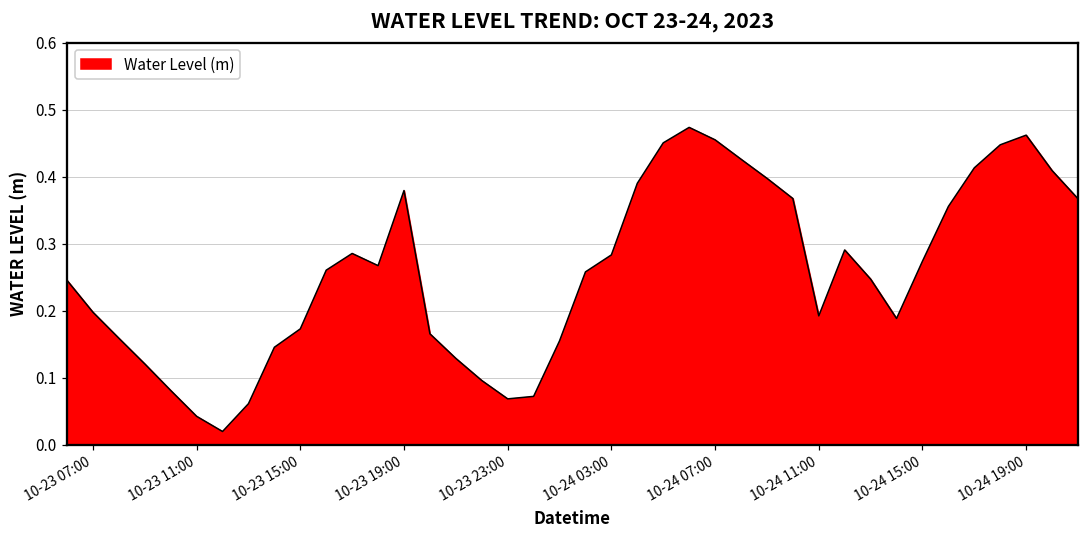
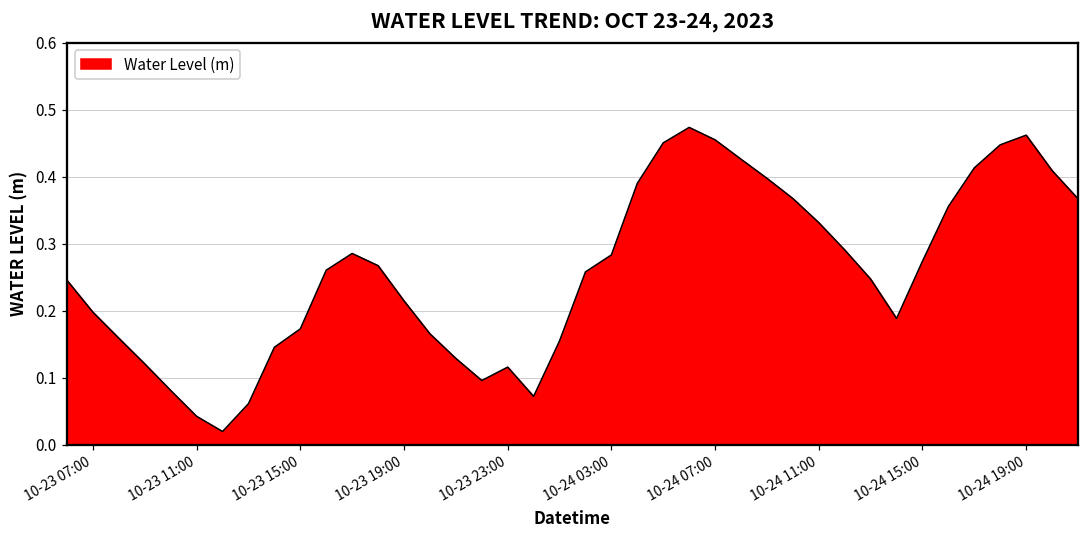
10-23 19:00: 0.38 -> 0.21
10-23 23:00: 0.07 -> 0.12
10-24 11:00: 0.19 -> 0.33
